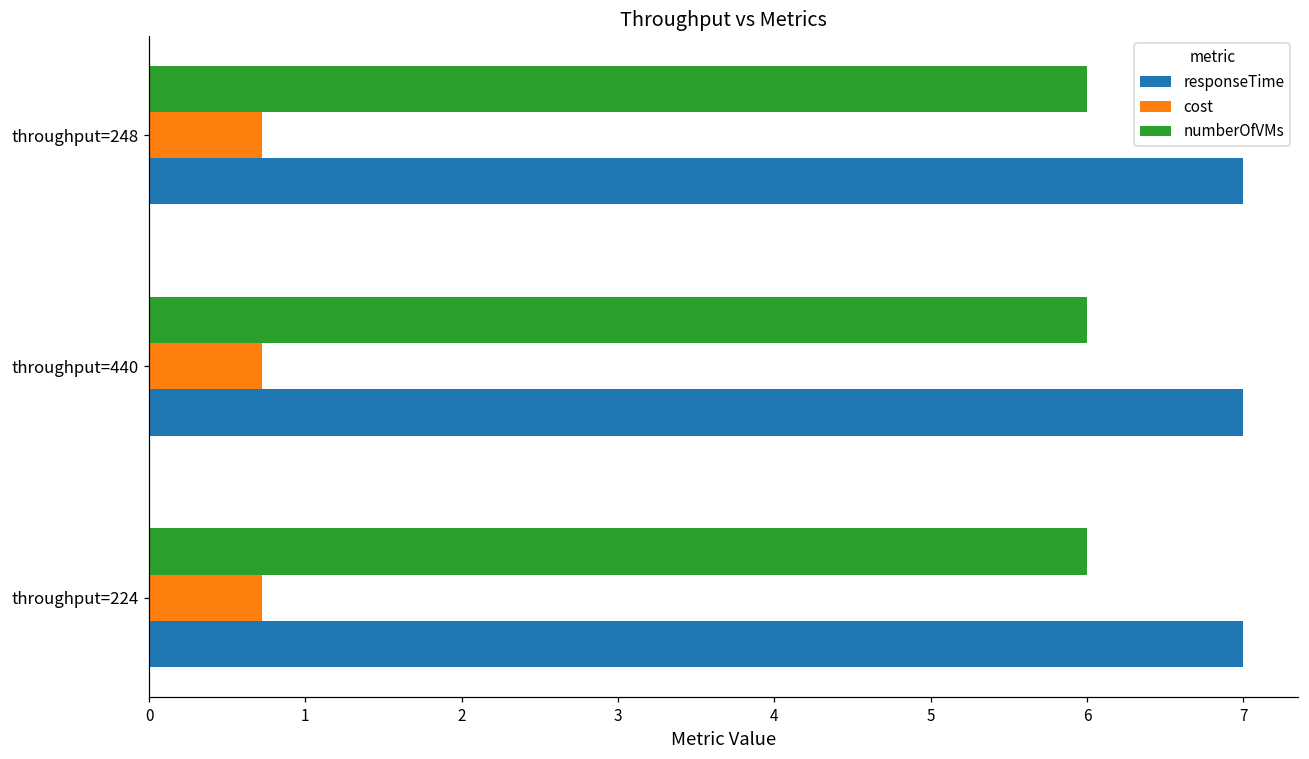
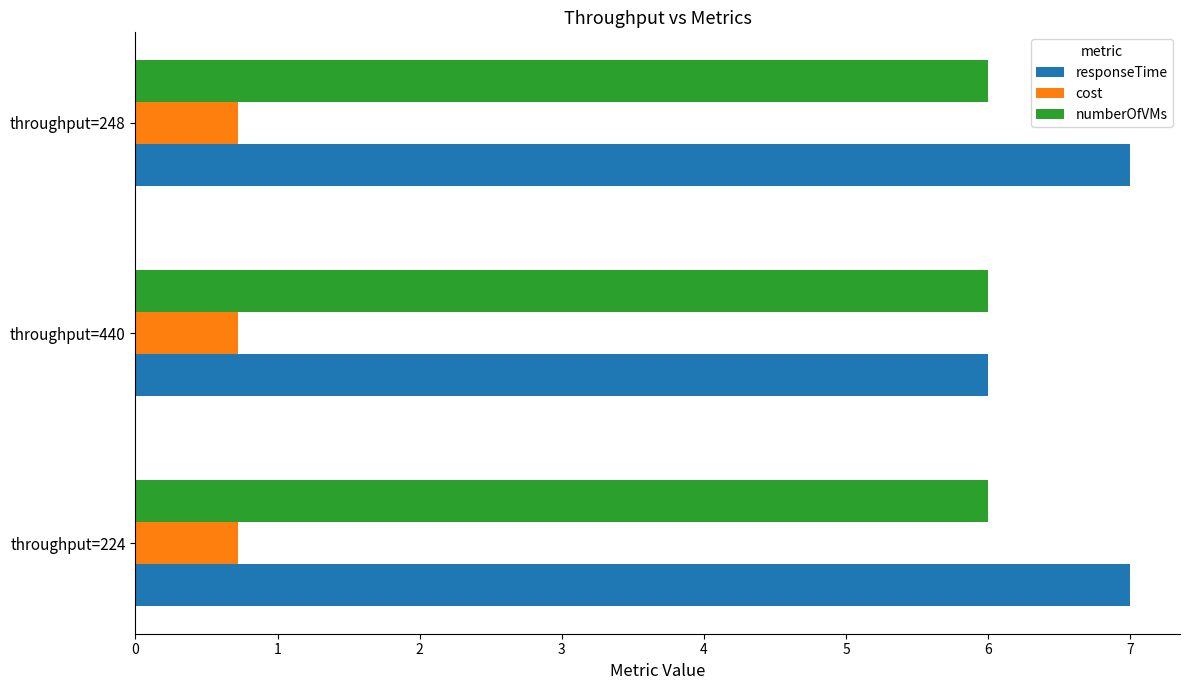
responseTime, throughput=440: 7 -> 6
